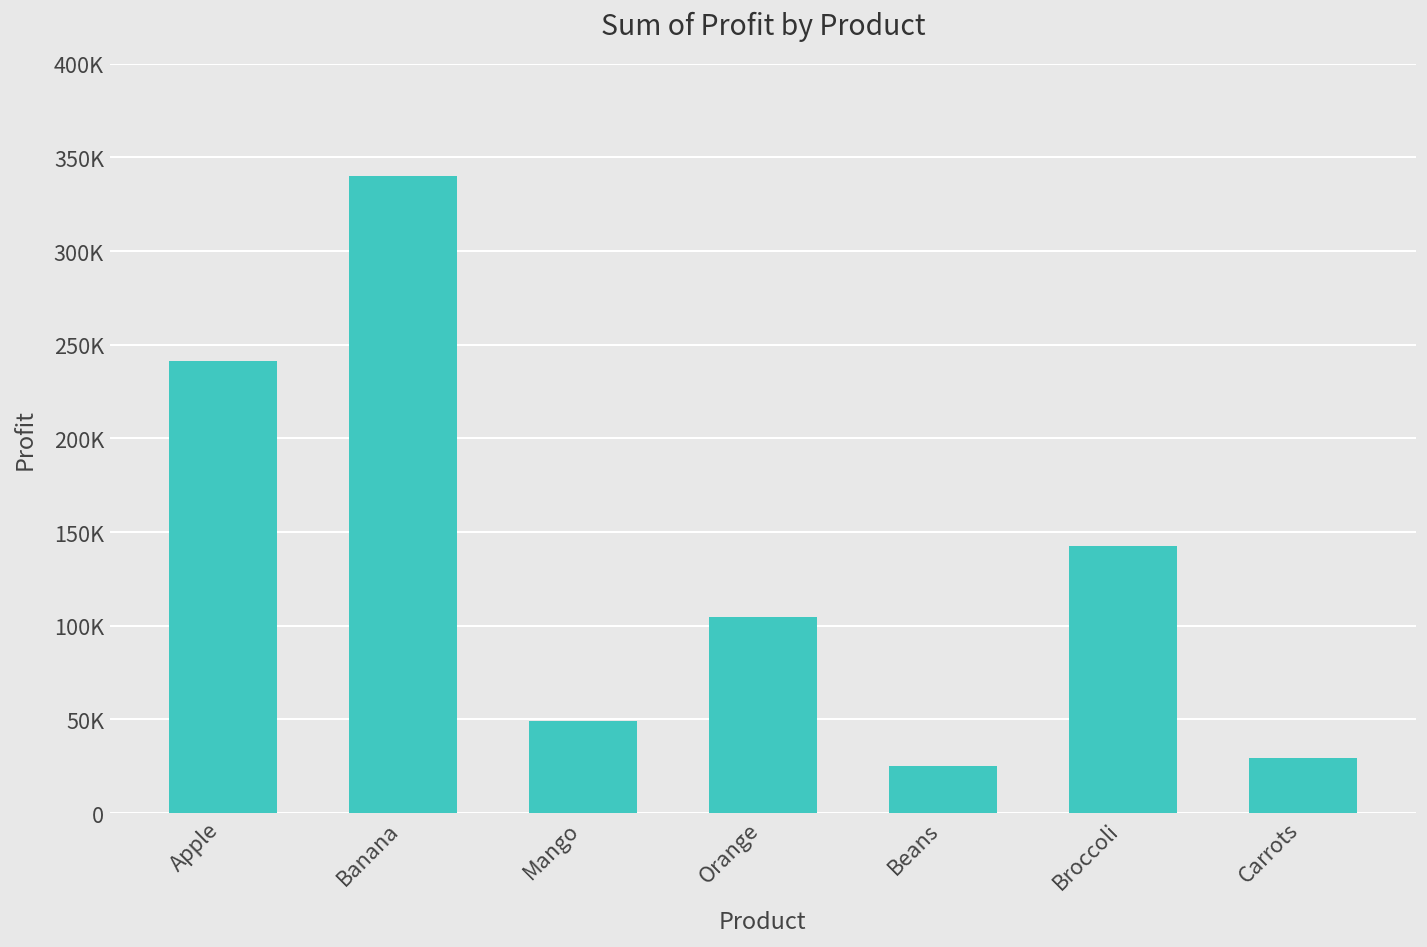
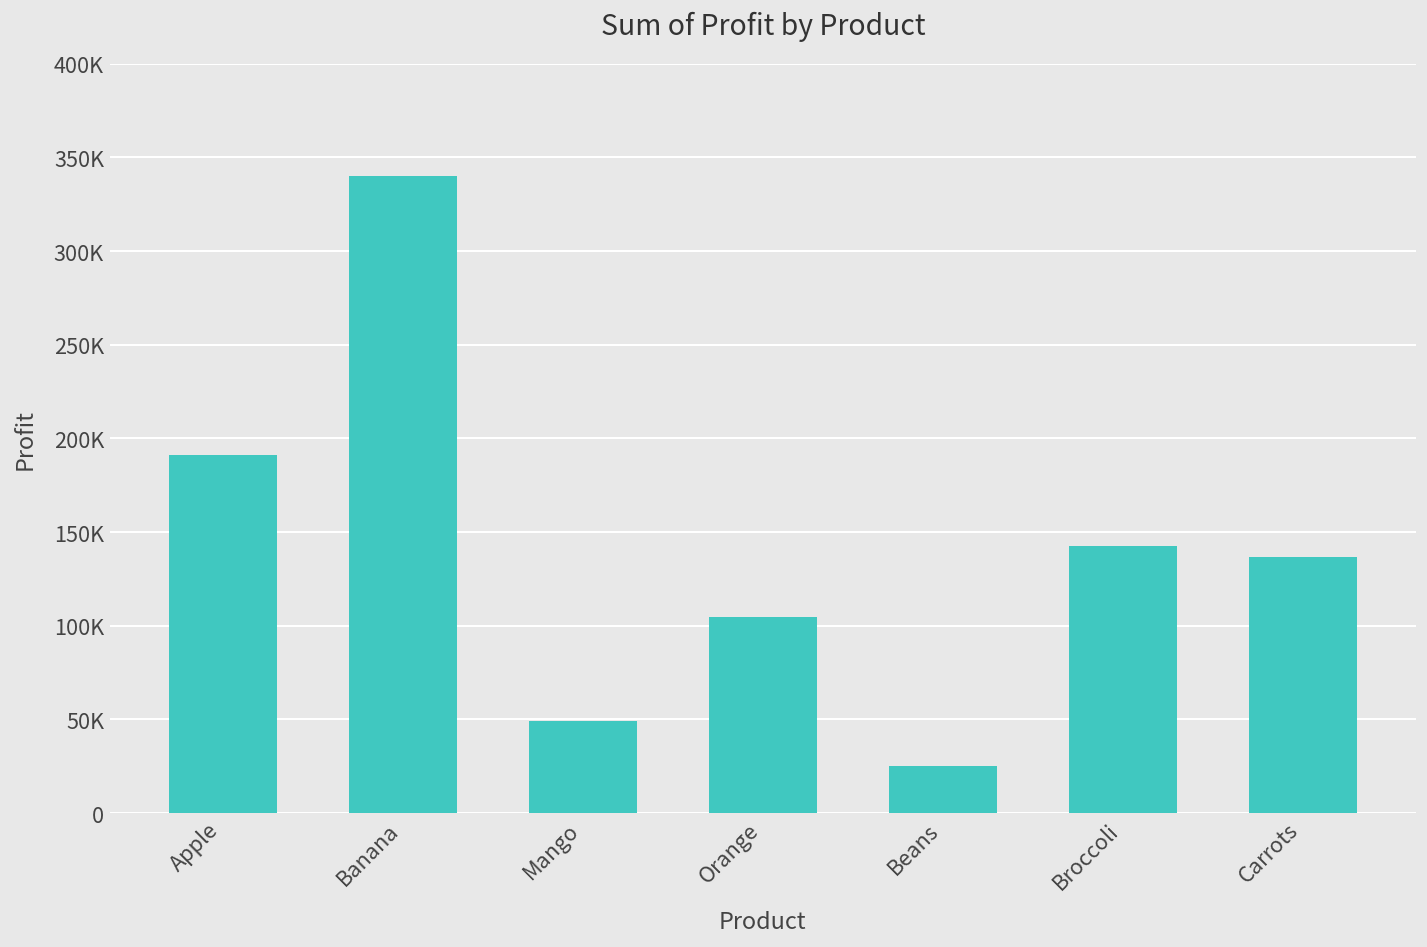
Apple: 242000 -> 191000
Carrots: 29000 -> 137000
